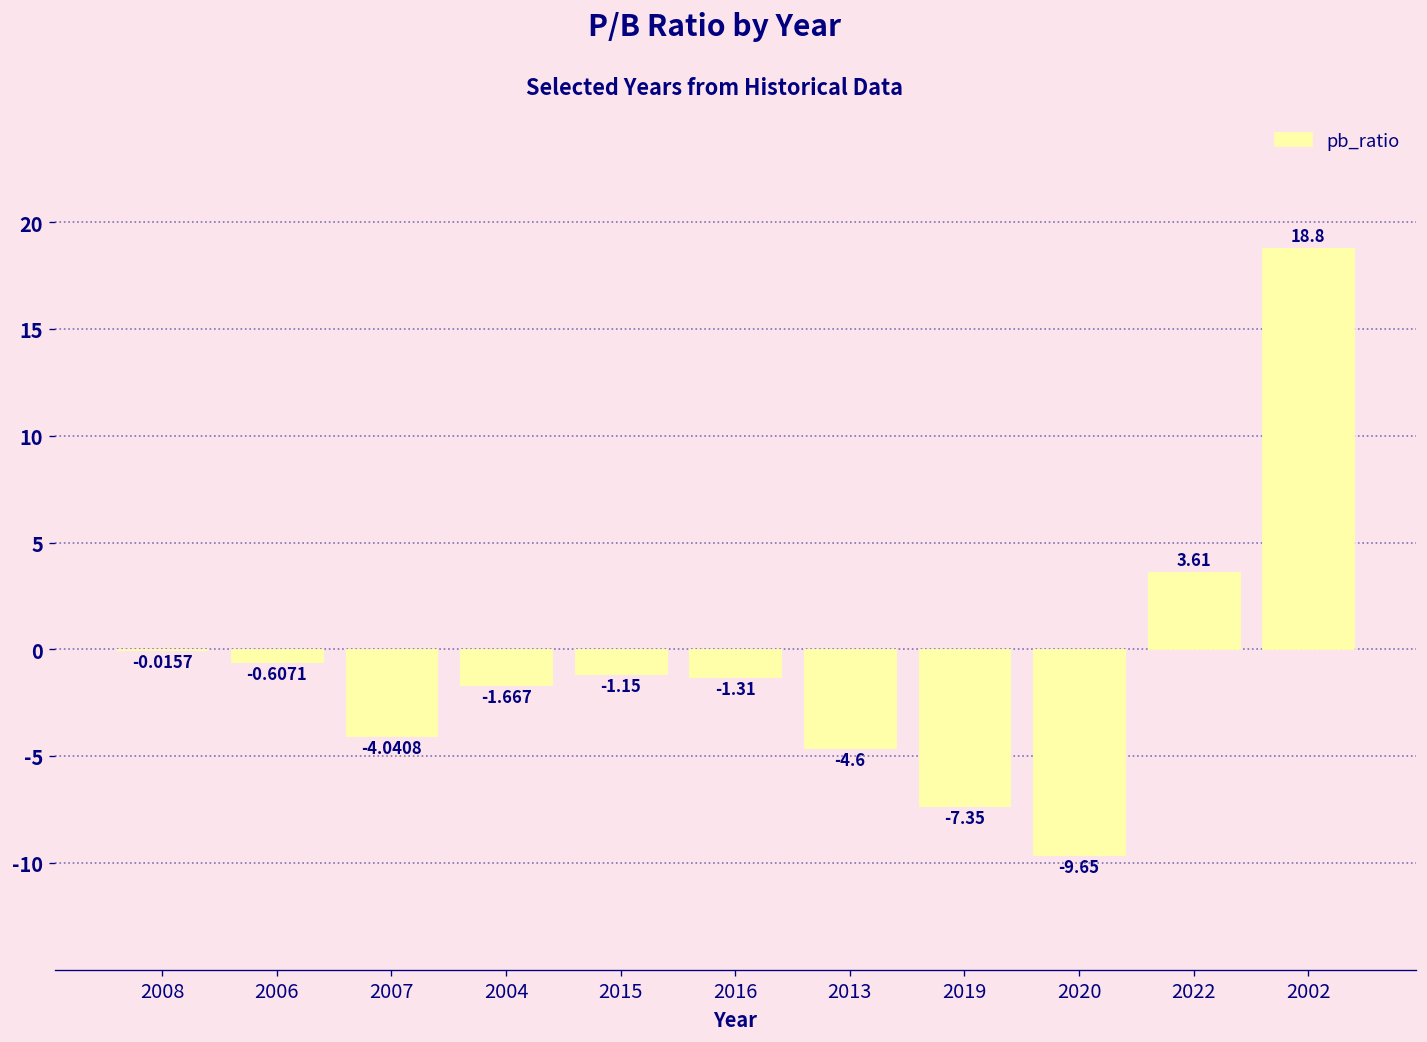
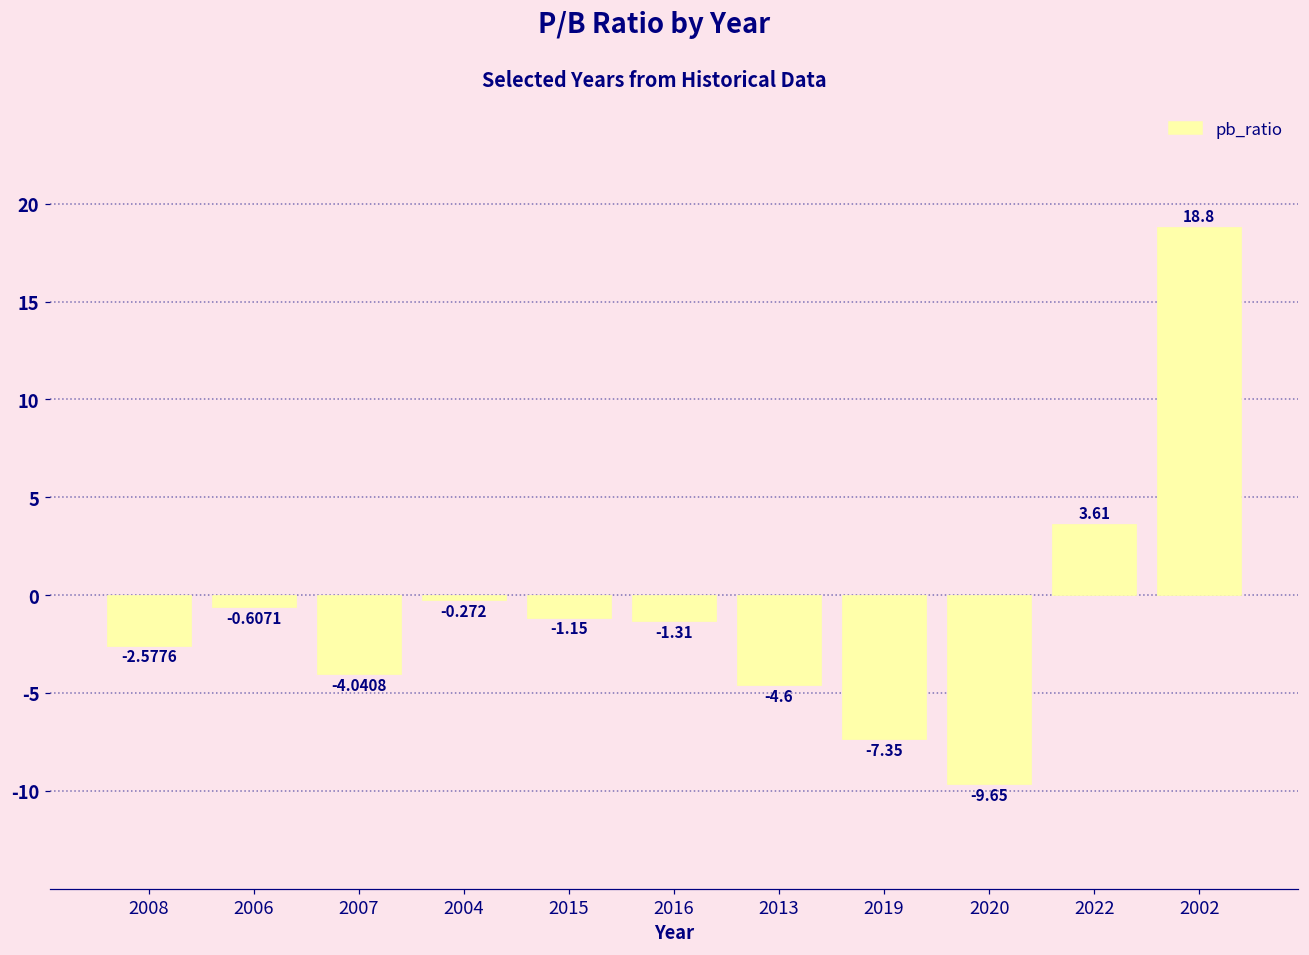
2008: -0.0157 -> -2.5776
2004: -1.667 -> -0.272
